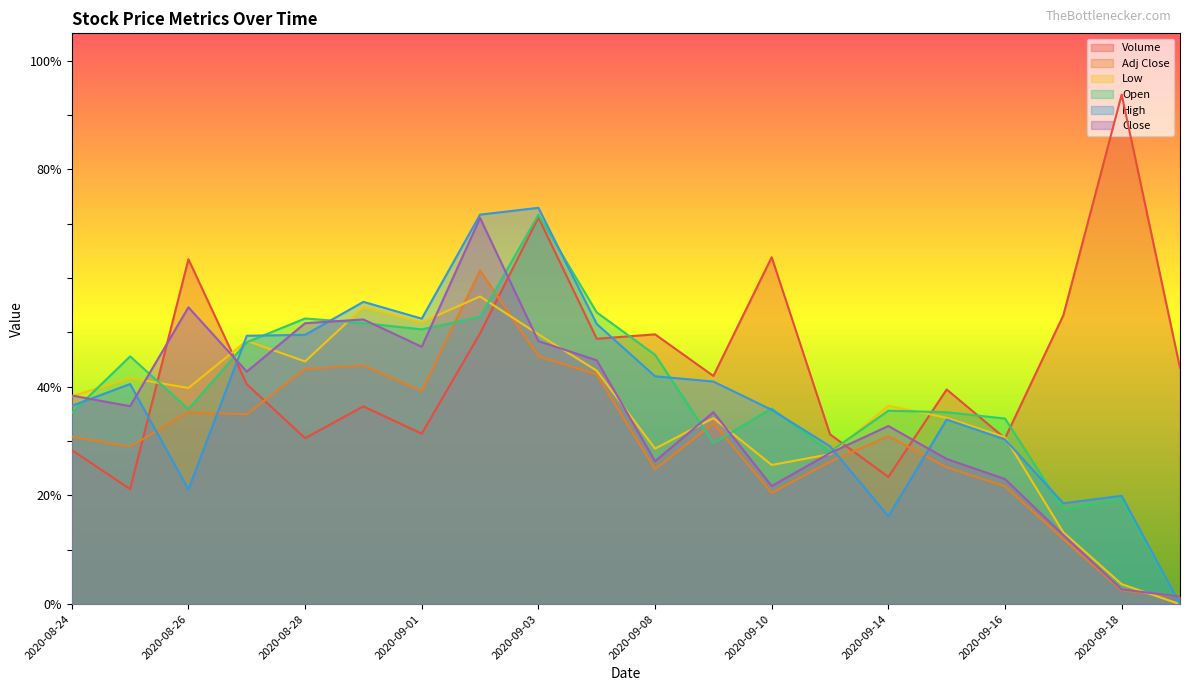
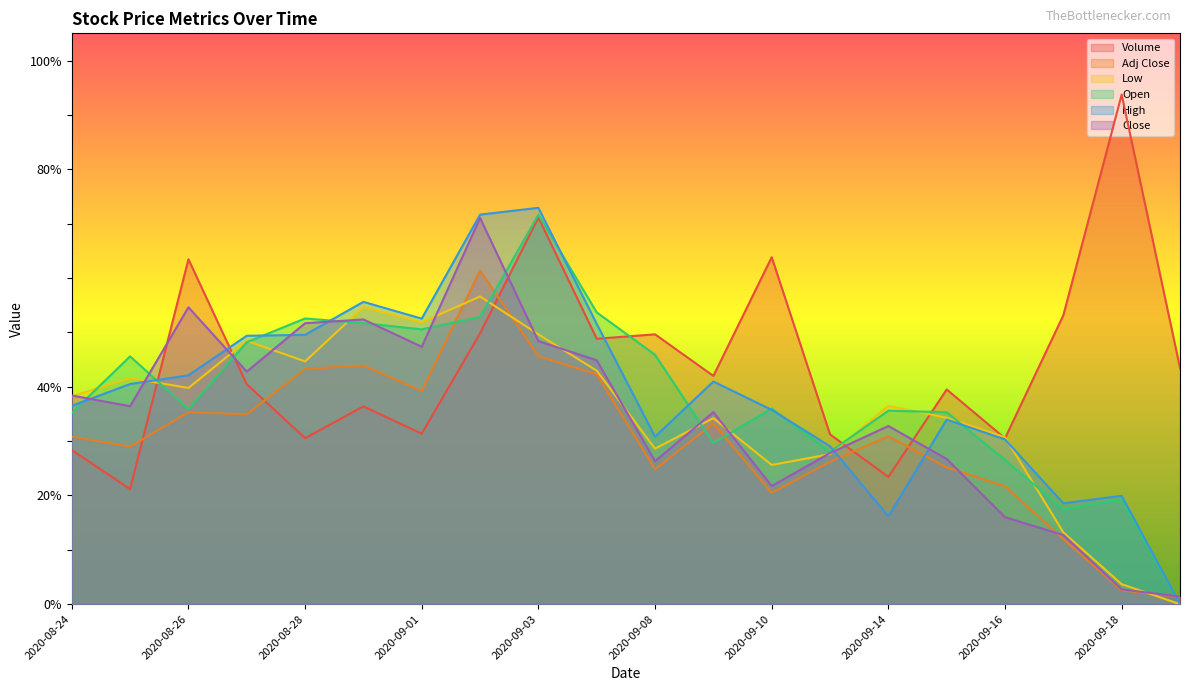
High, 2020-08-26: 21% -> 42%
High, 2020-09-08: 42% -> 31%
Open, 2020-09-16: 34% -> 27%
Close, 2020-09-16: 23% -> 16%
